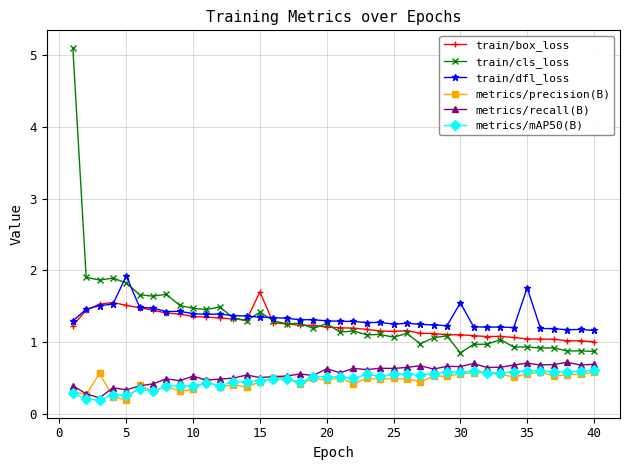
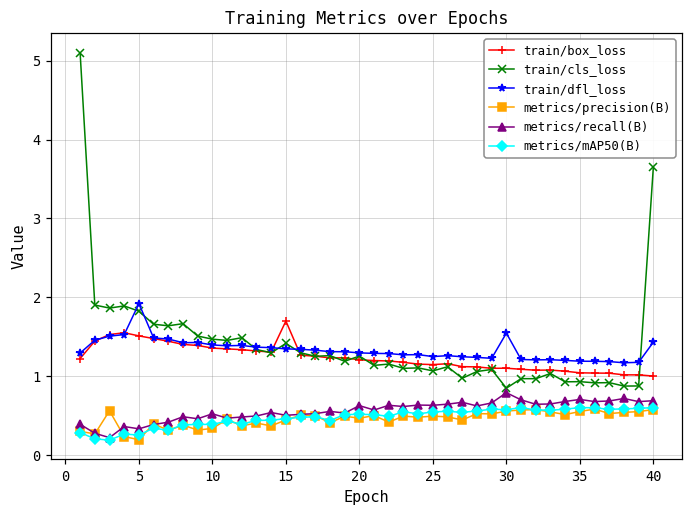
metrics/recall(B), 30: 0.7 -> 0.8
train/dfl_loss, 35: 1.8 -> 1.2
train/cls_loss, 40: 0.9 -> 3.7
train/dfl_loss, 40: 1.2 -> 1.4
